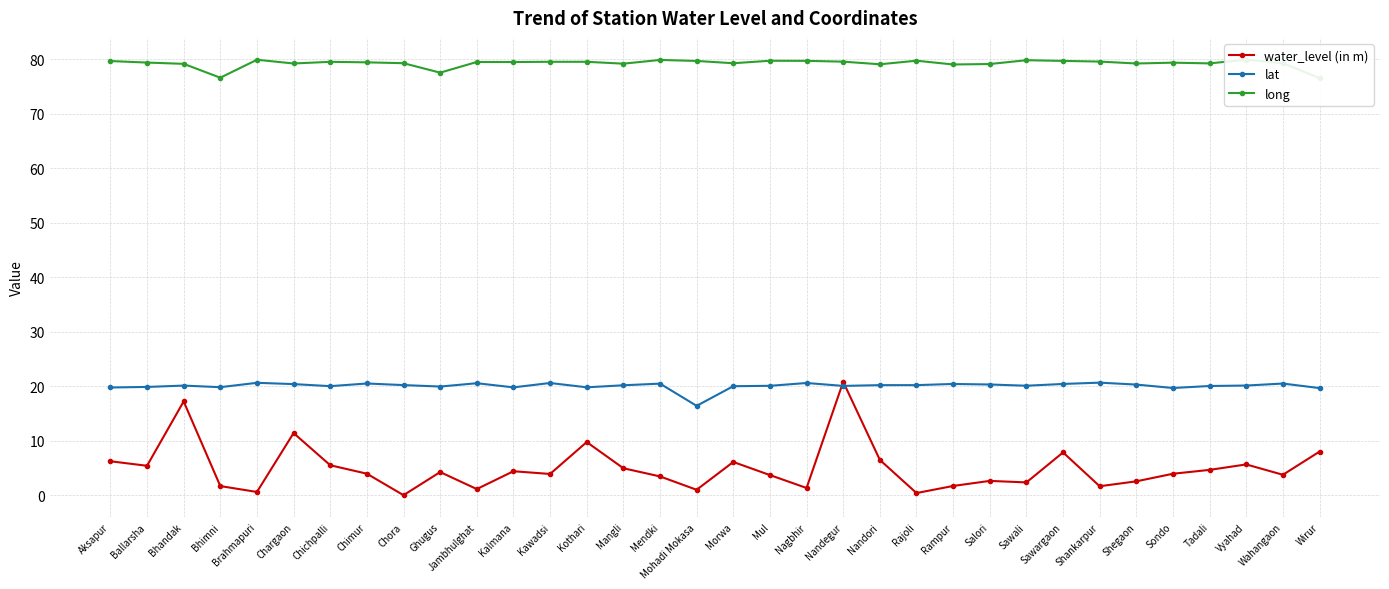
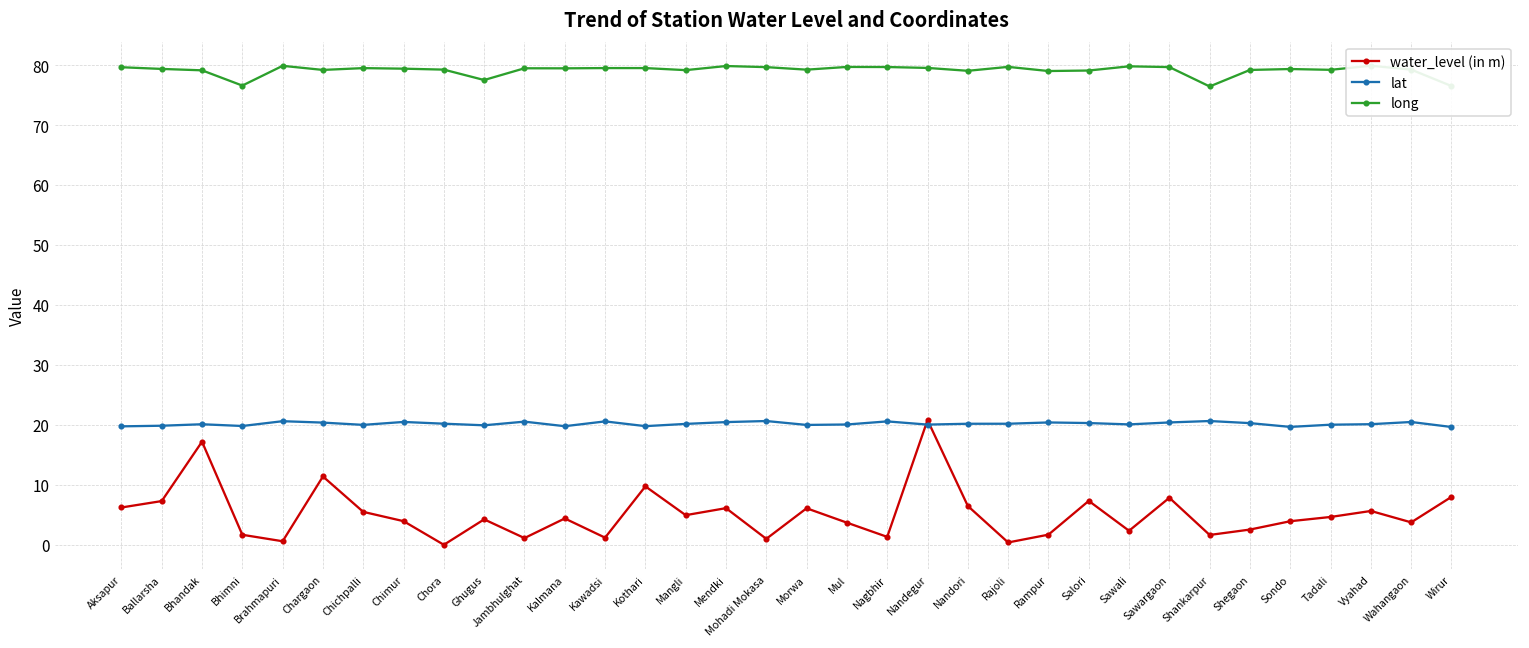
water_level (in m), Ballarsha: 5 -> 7
water_level (in m), Kawadsi: 4 -> 1
water_level (in m), Mendki: 3 -> 6
lat, Mohadi Mokasa: 16 -> 21
water_level (in m), Salori: 3 -> 7
long, Shankarpur: 80 -> 76
